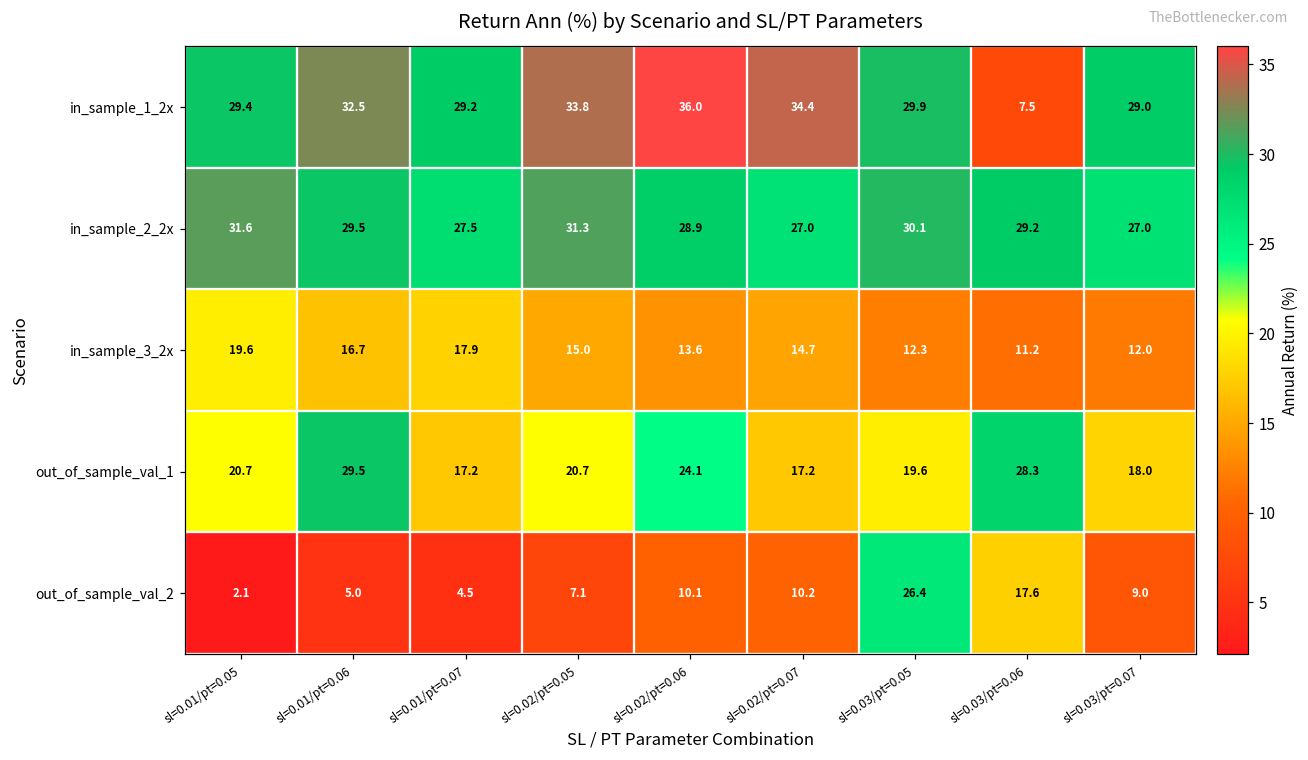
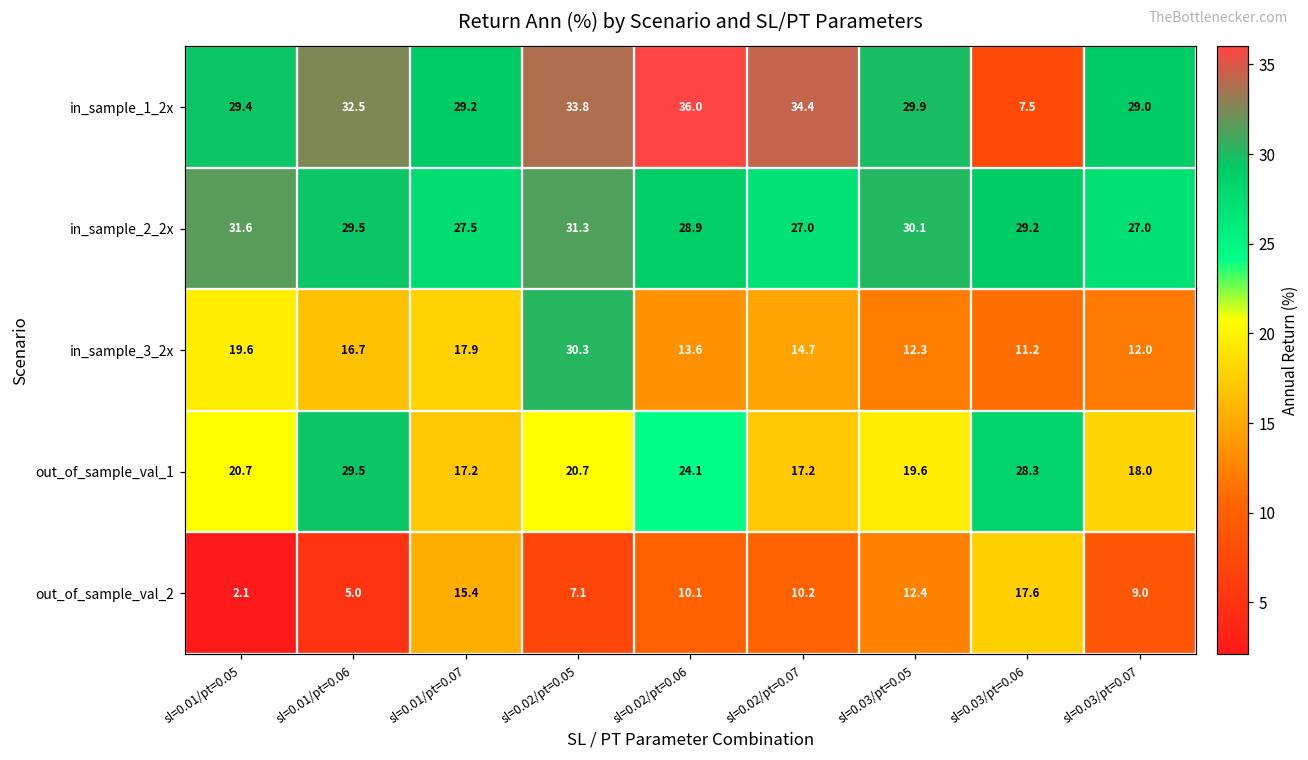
in_sample_3_2x, sl=0.02/pt=0.05: 15.0 -> 30.3
out_of_sample_val_2, sl=0.01/pt=0.07: 4.5 -> 15.4
out_of_sample_val_2, sl=0.03/pt=0.05: 26.4 -> 12.4
